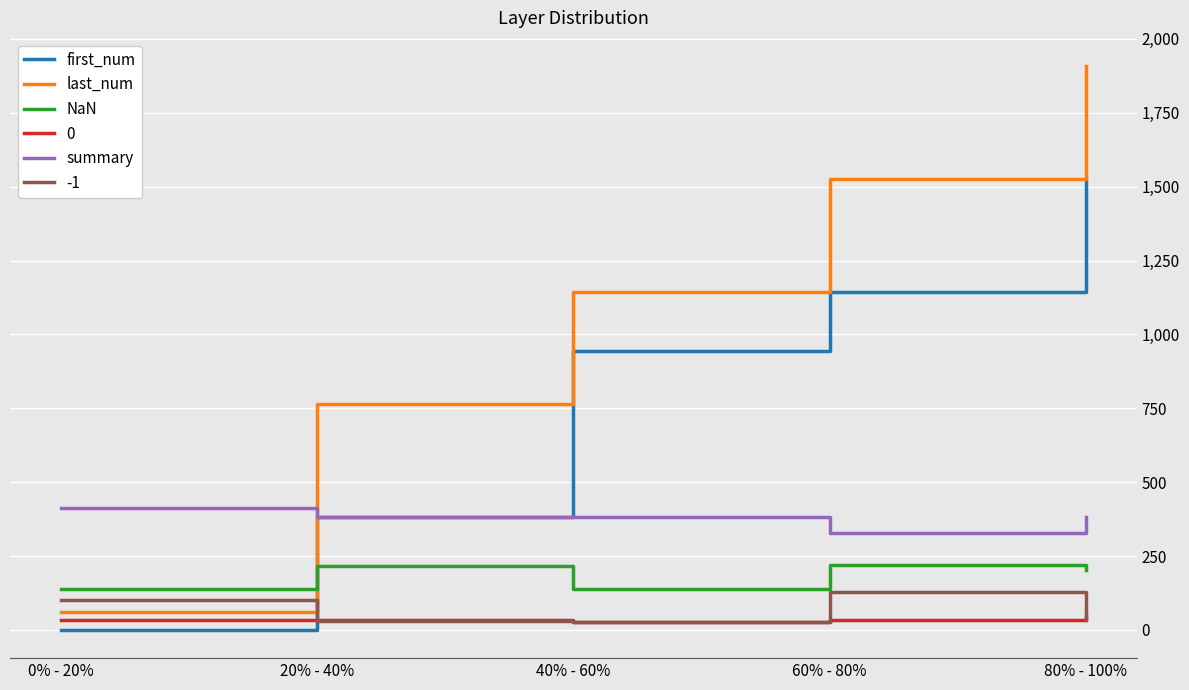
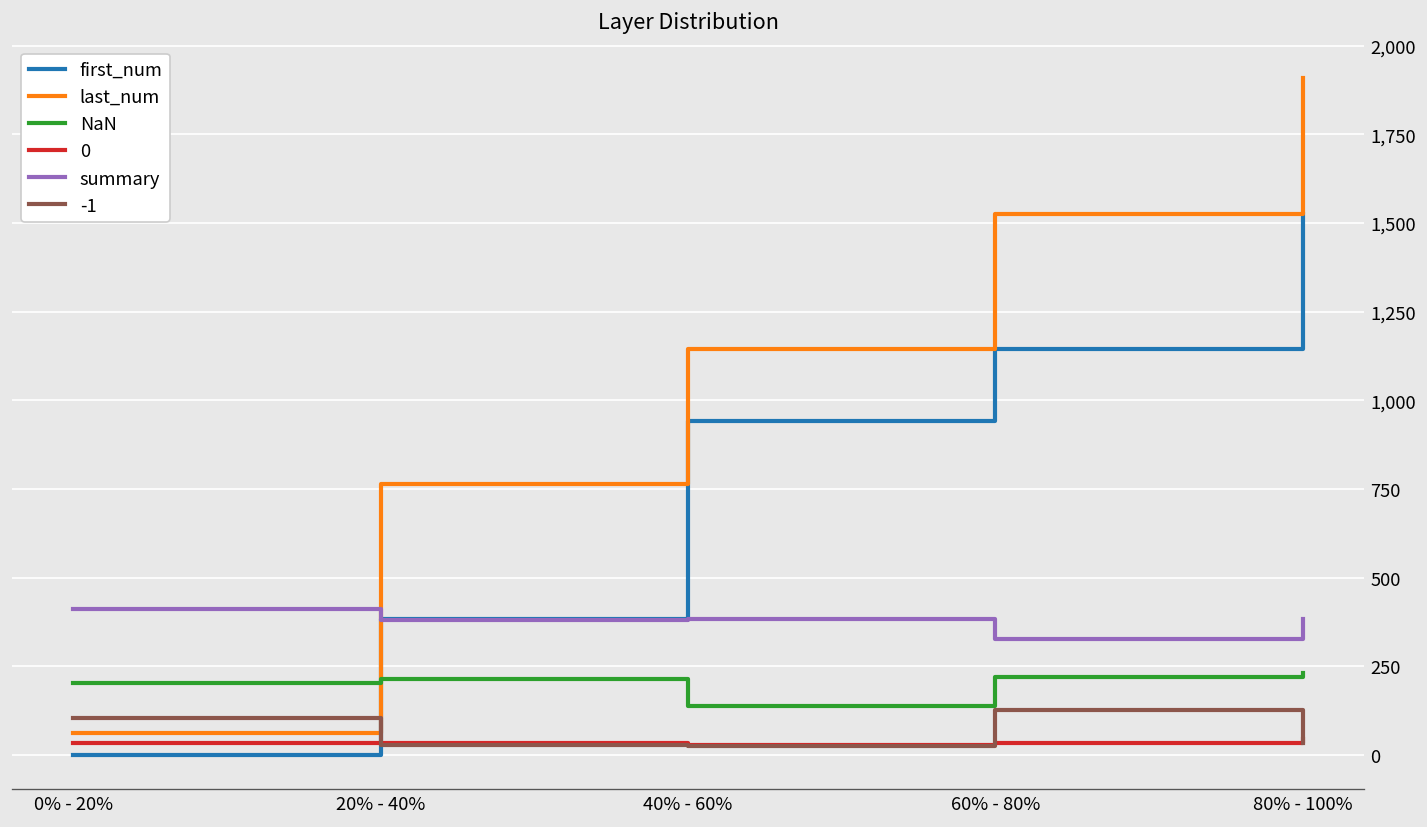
NaN, 0% - 20%: 140 -> 200
NaN, 80% - 100%: 200 -> 230
